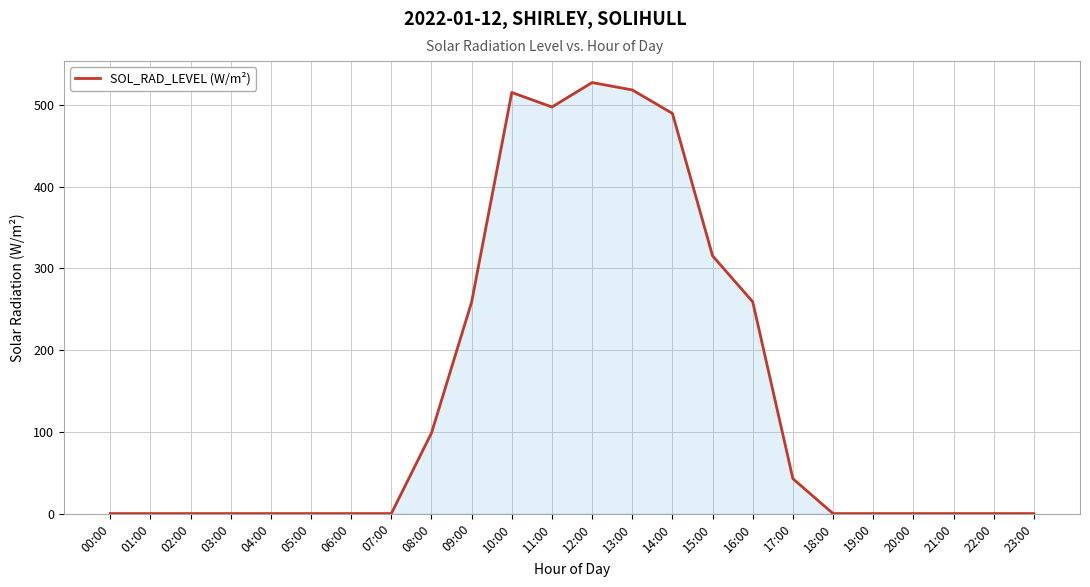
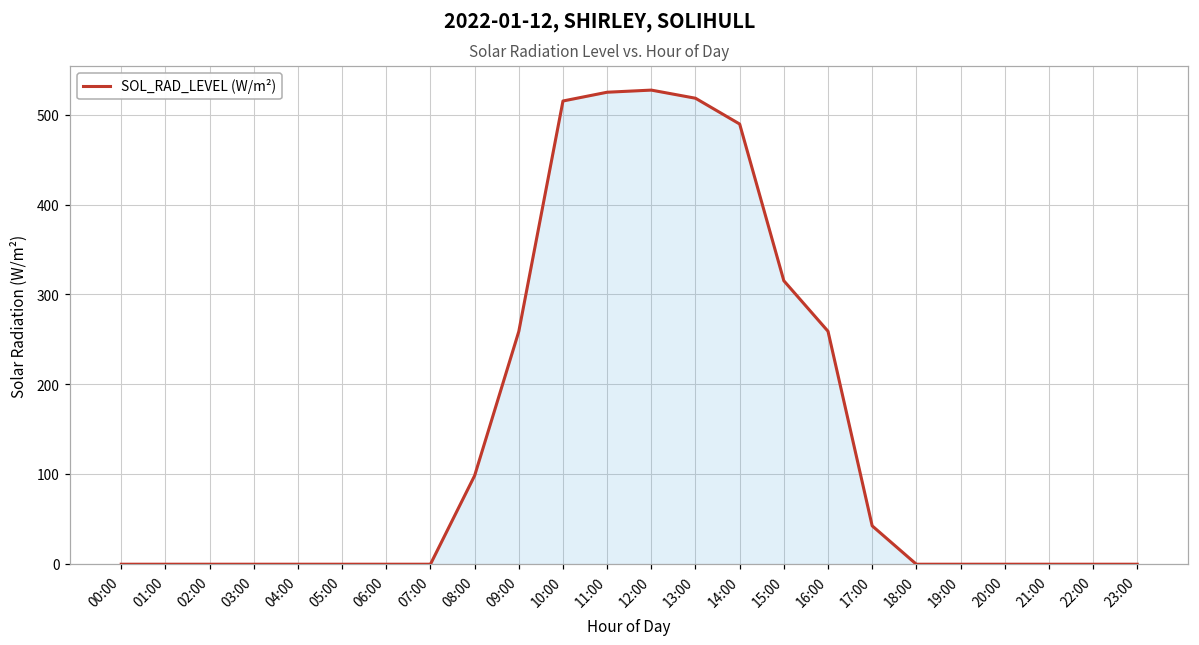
11:00: 500 -> 520
